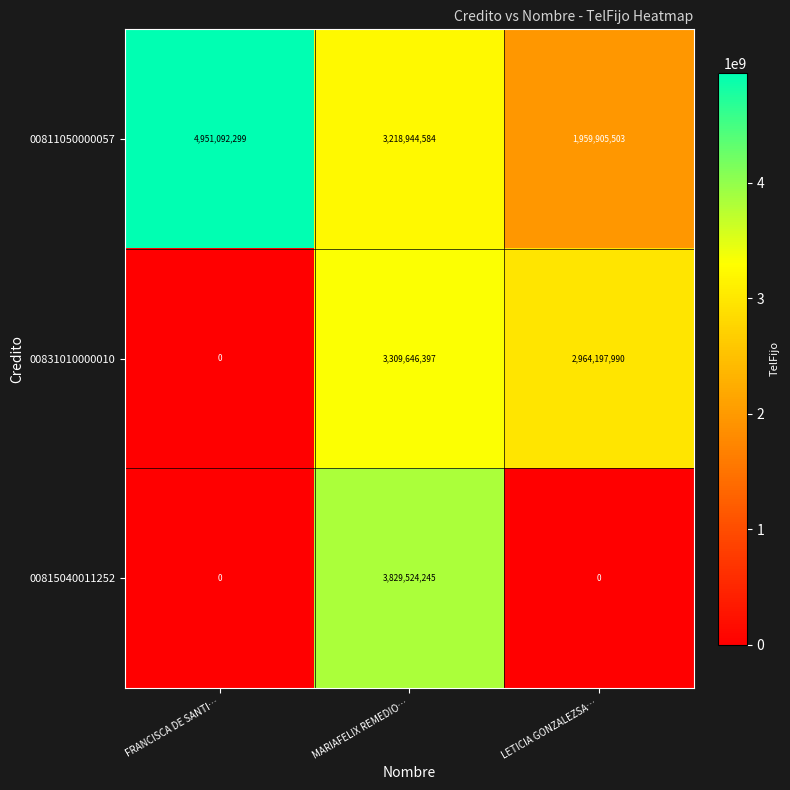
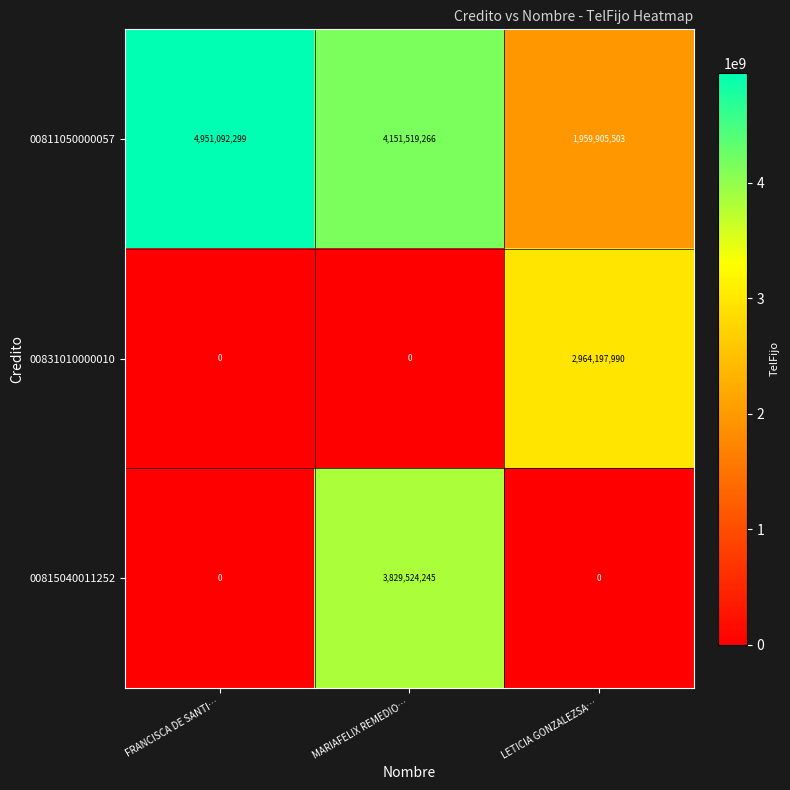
00811050000057, MARIAFELIX REMEDIO…: 3,218,944,584 -> 4,151,519,266
00831010000010, MARIAFELIX REMEDIO…: 3,309,646,397 -> 0
